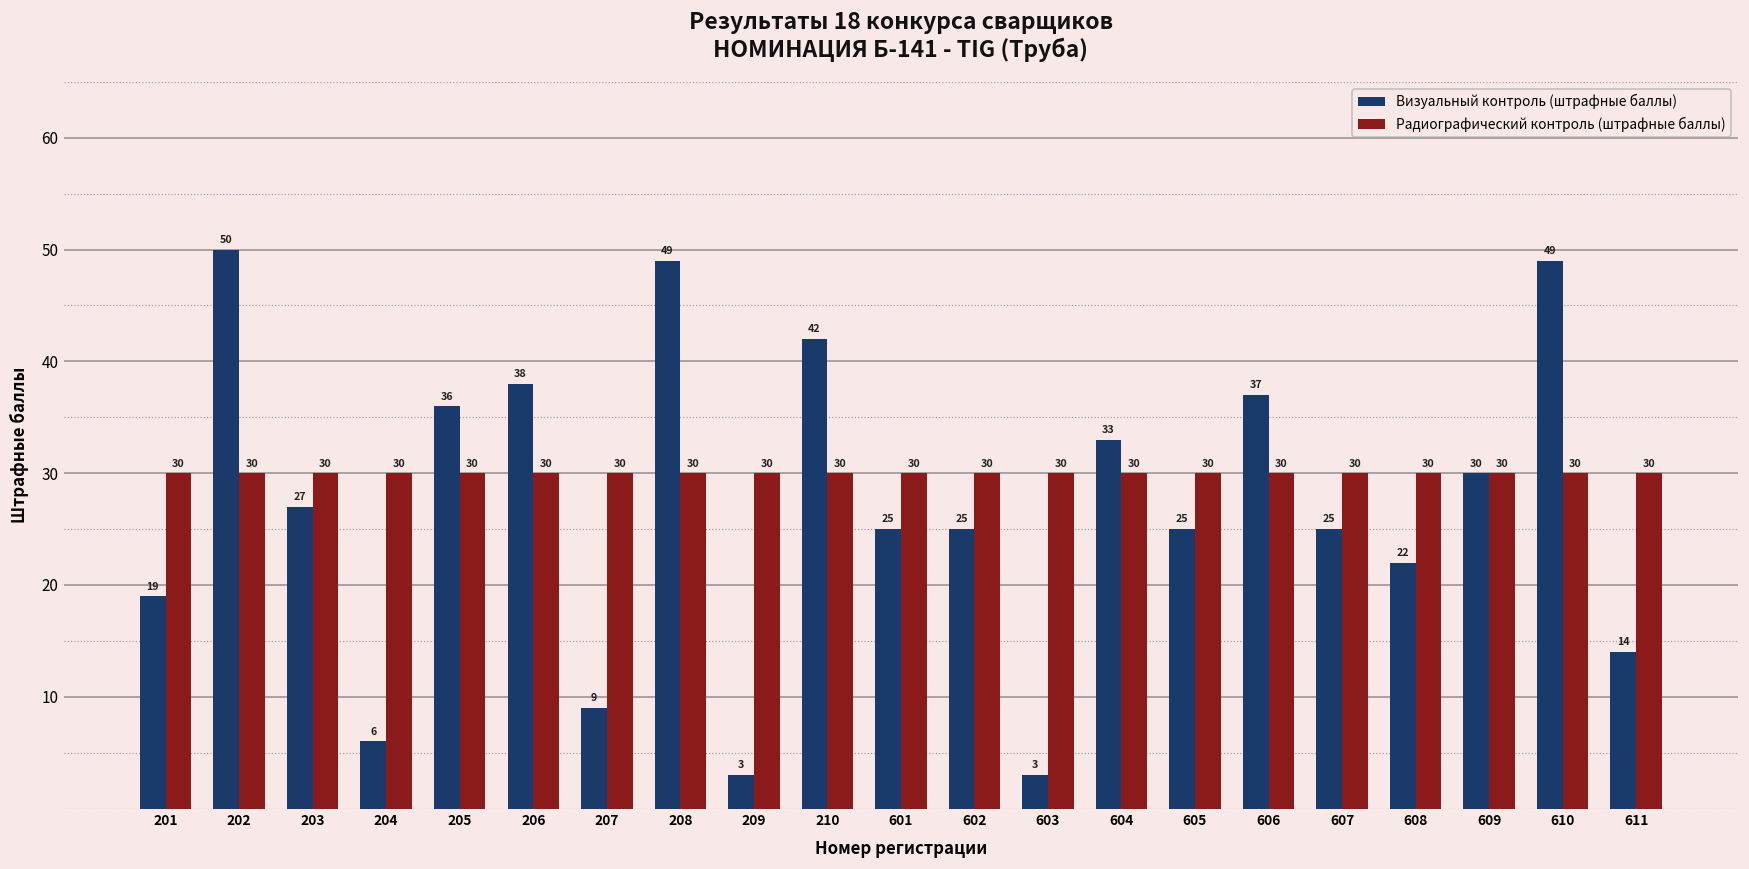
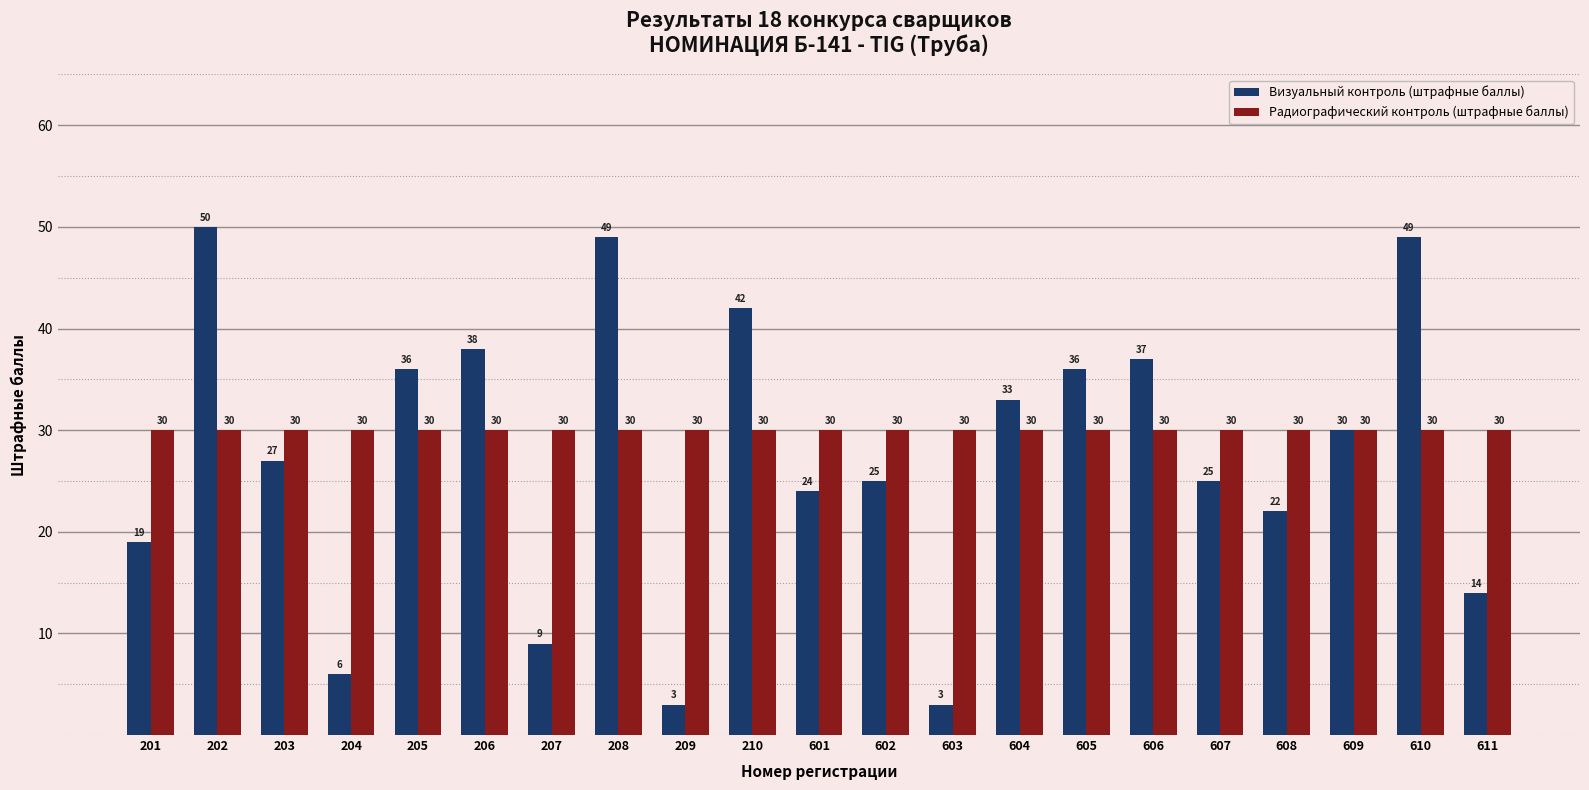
Визуальный контроль (штрафные баллы), 601: 25 -> 24
Визуальный контроль (штрафные баллы), 605: 25 -> 36
